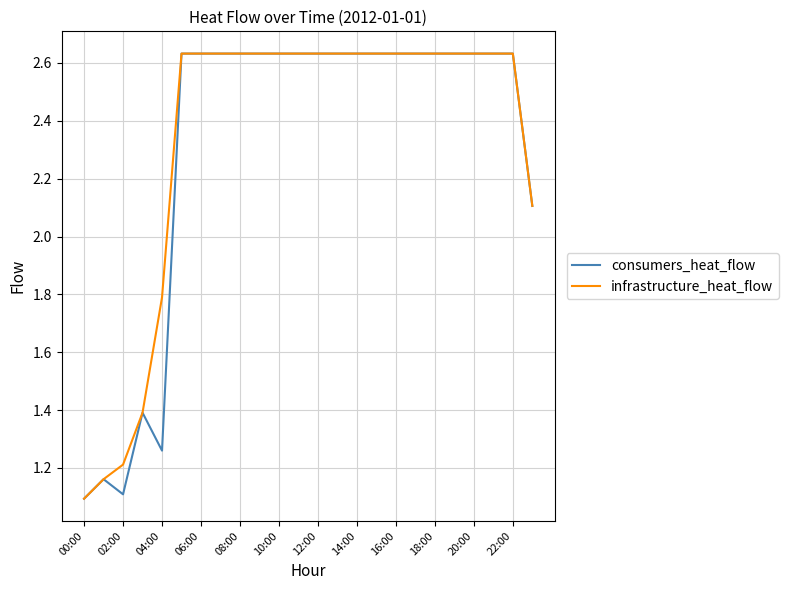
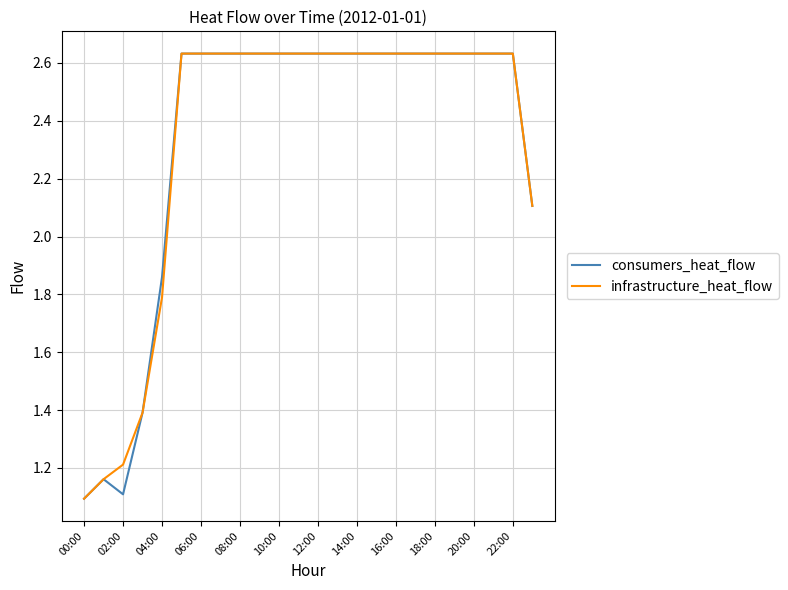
consumers_heat_flow, 04:00: 1.26 -> 1.86
